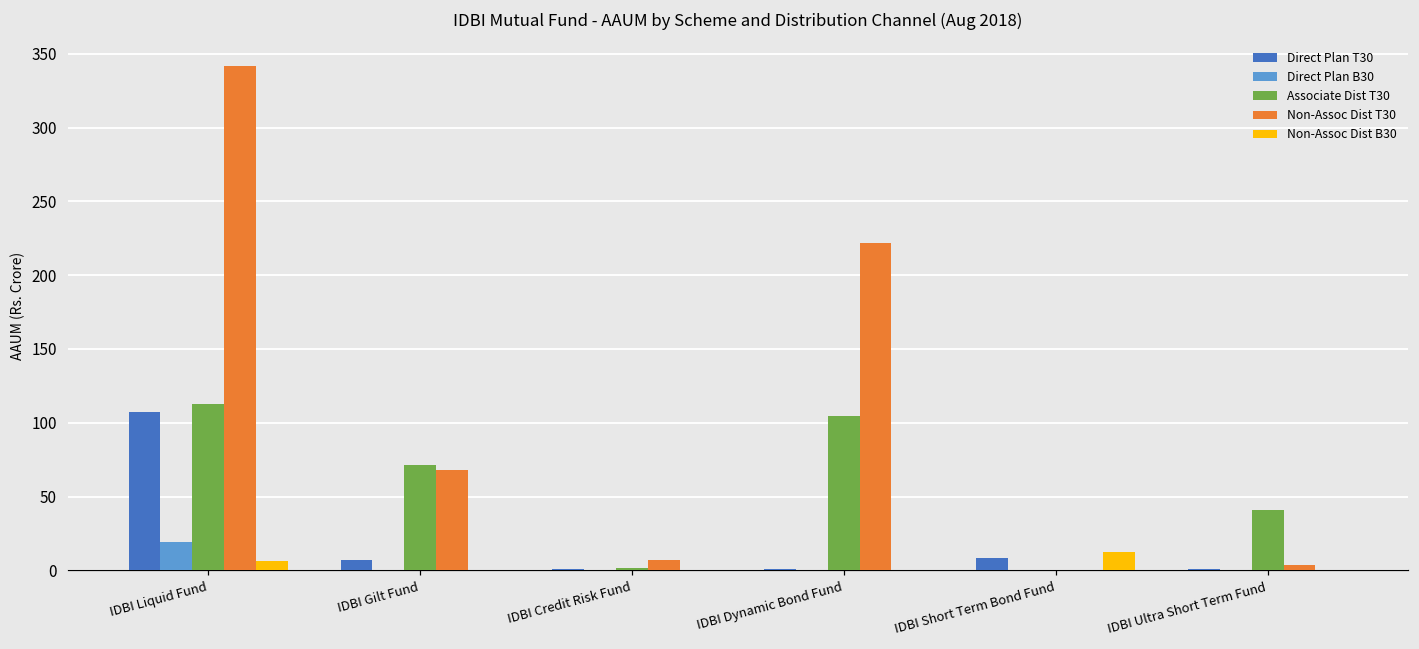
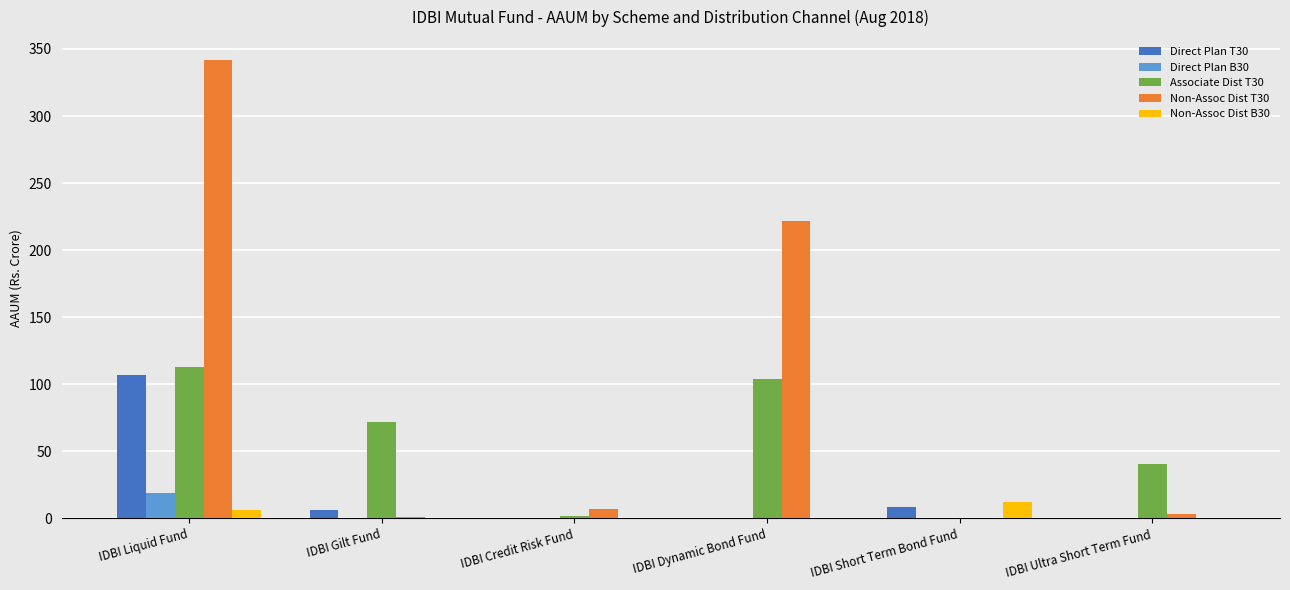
Non-Assoc Dist T30, IDBI Gilt Fund: 68 -> 1
